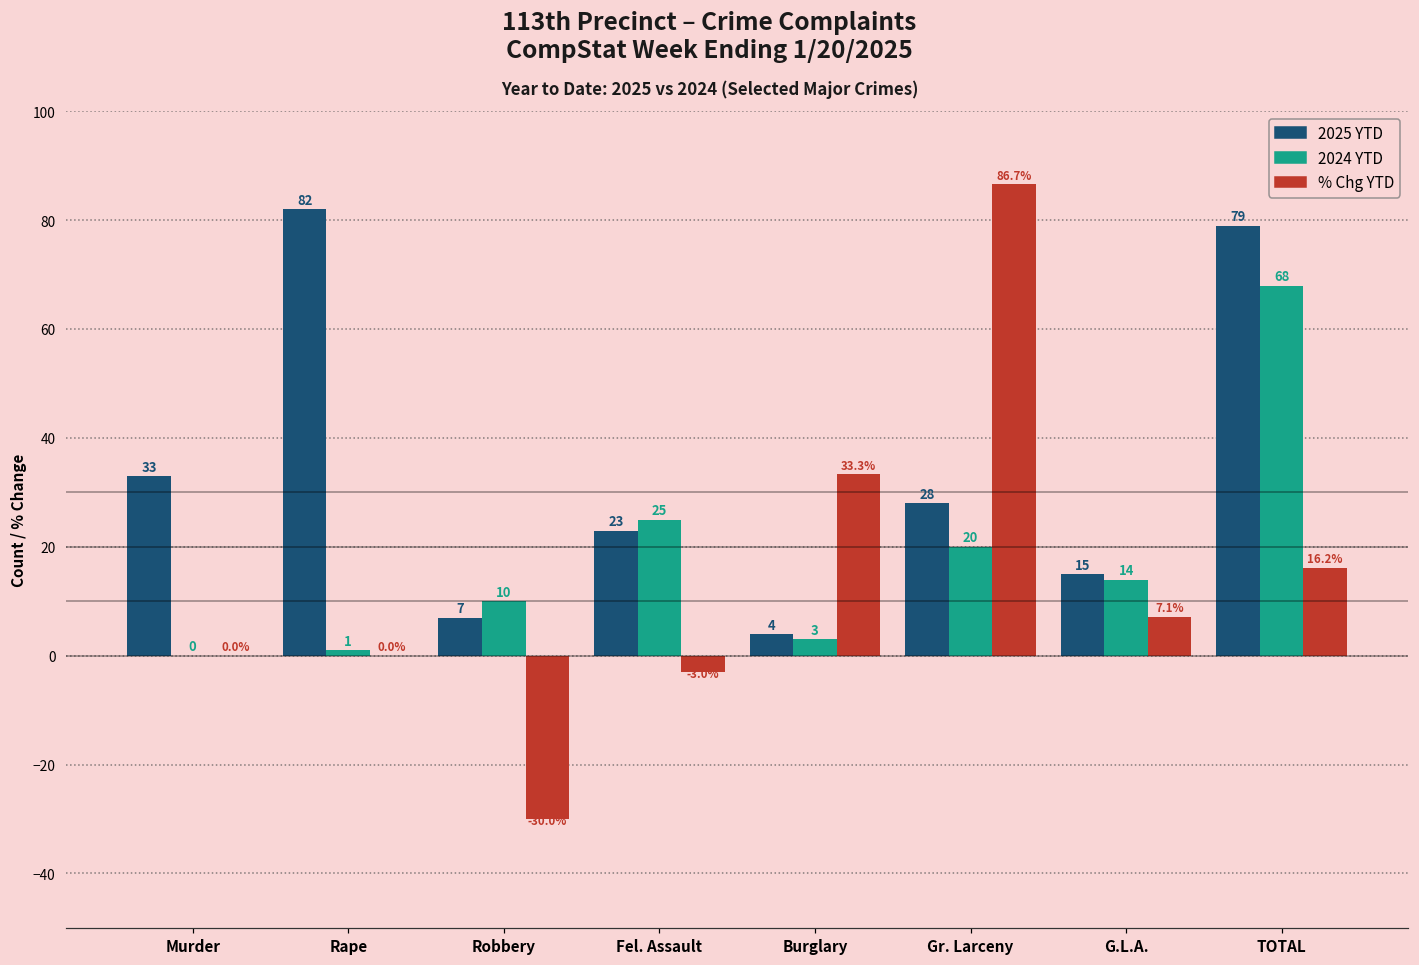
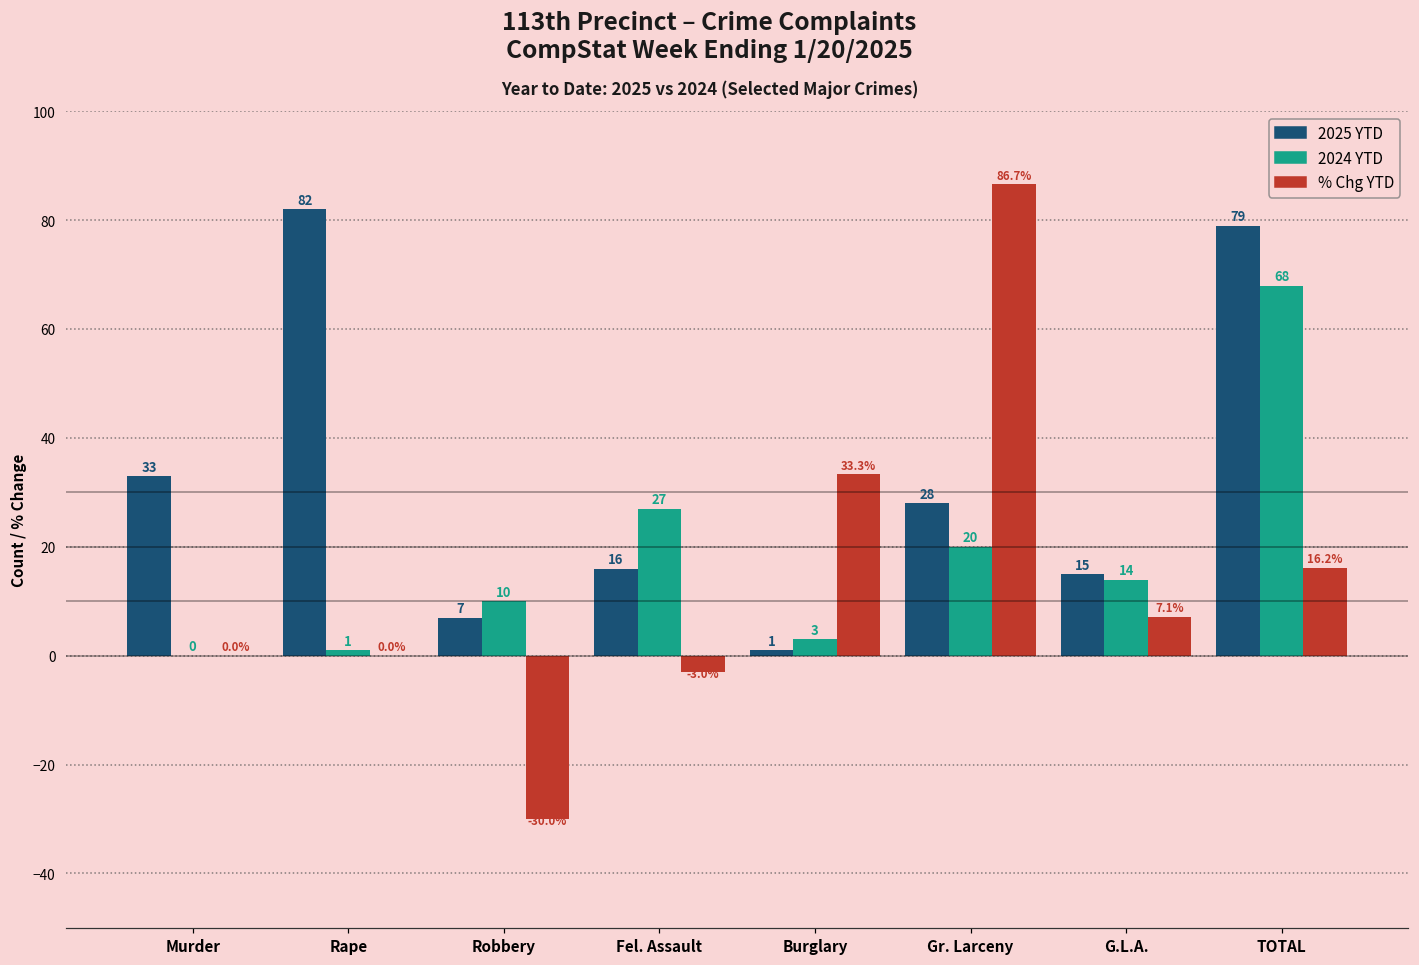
2025 YTD, Fel. Assault: 23 -> 16
2024 YTD, Fel. Assault: 25 -> 27
2025 YTD, Burglary: 4 -> 1
